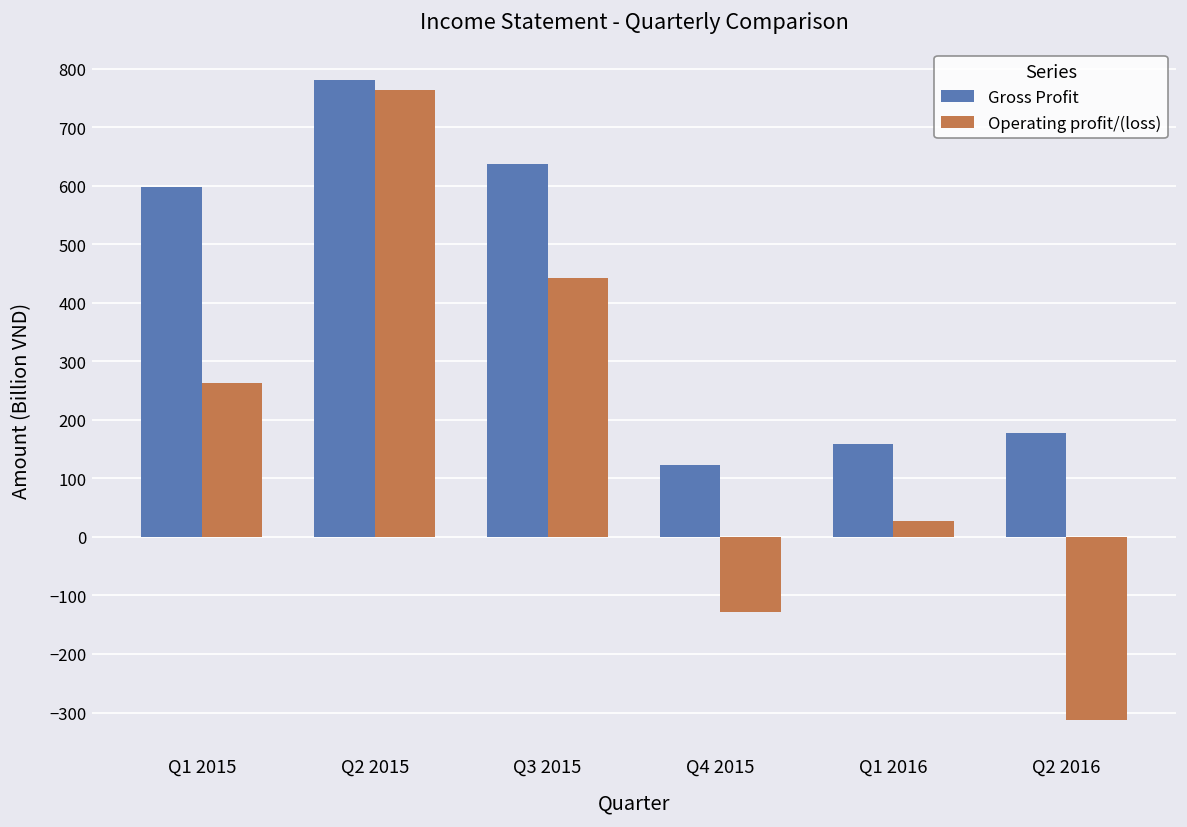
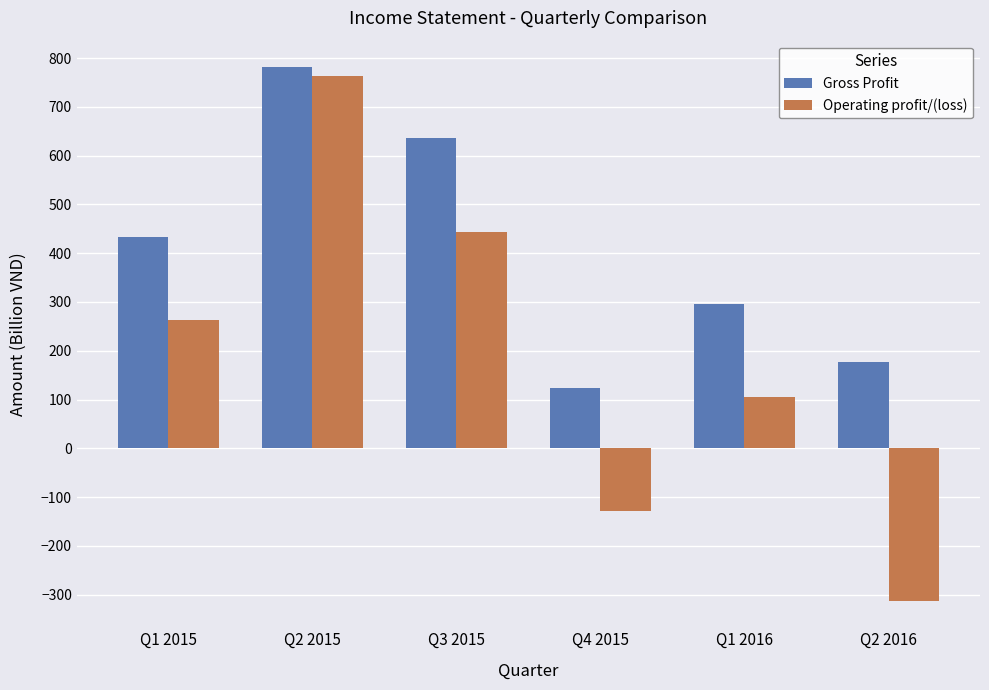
Gross Profit, Q1 2015: 600 -> 430
Gross Profit, Q1 2016: 160 -> 300
Operating profit/(loss), Q1 2016: 30 -> 110
